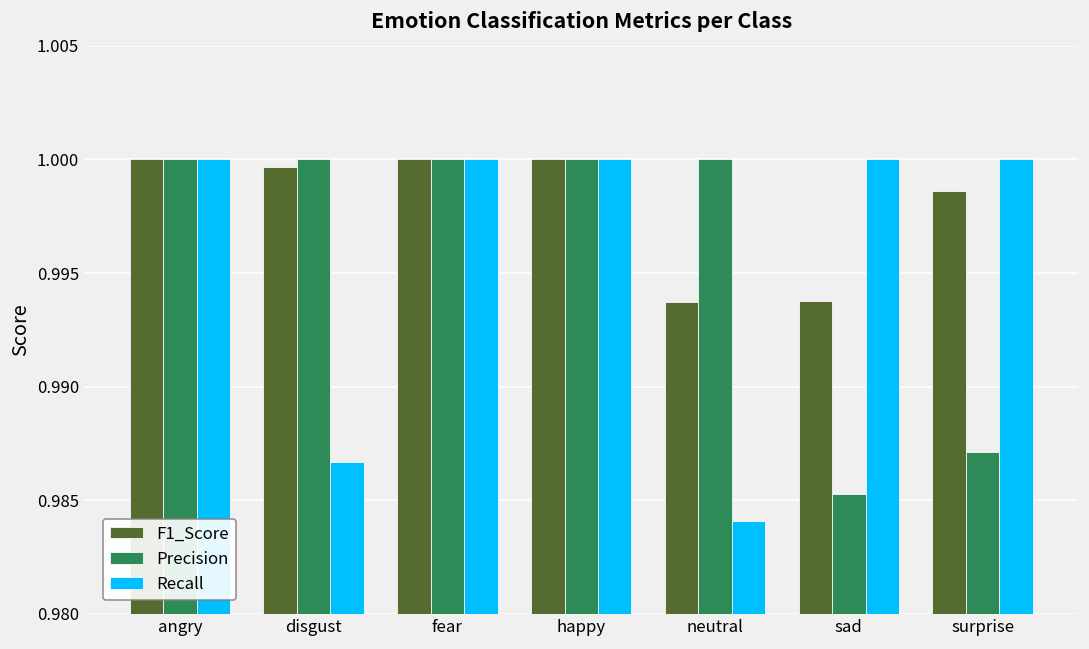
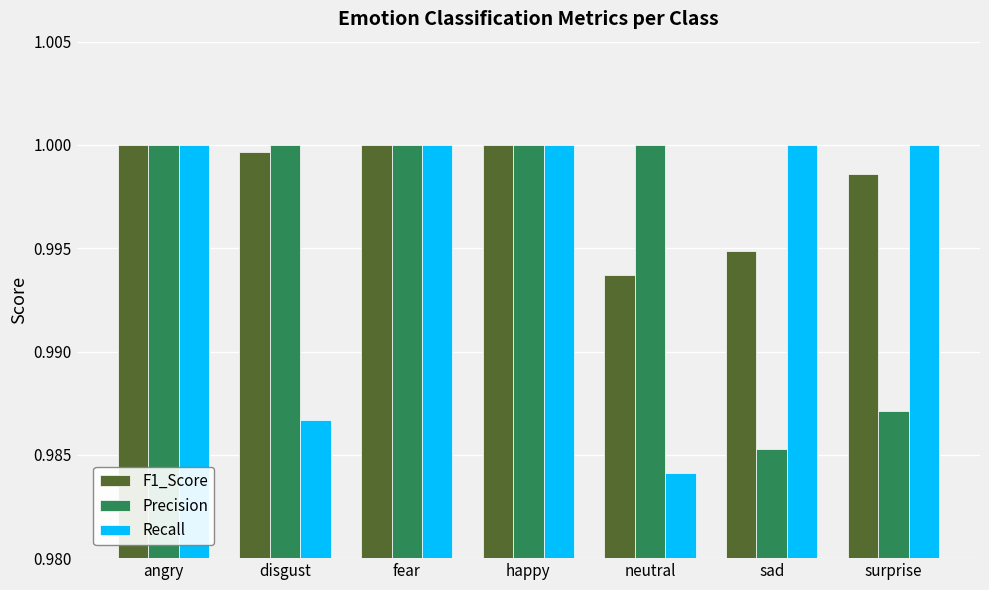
F1_Score, sad: 0.9938 -> 0.9949
